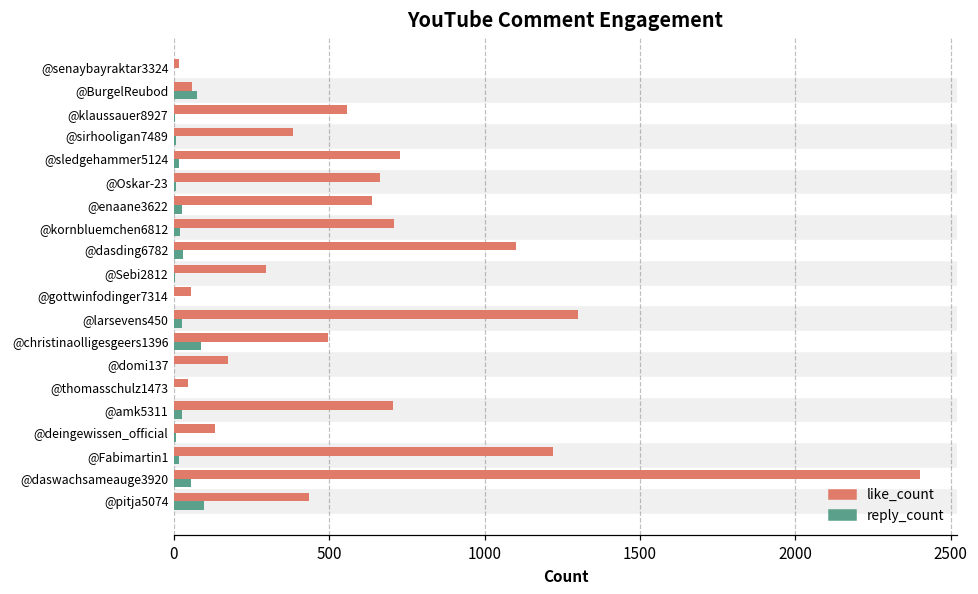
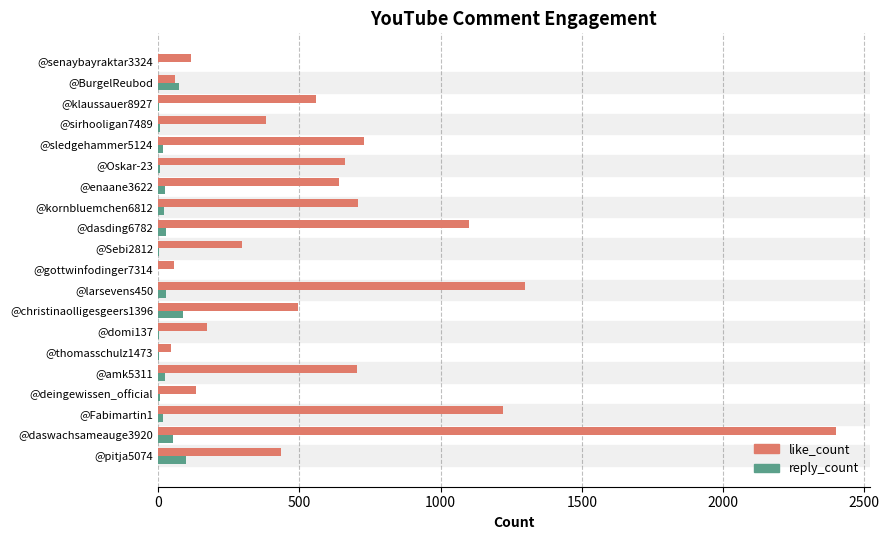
like_count, @senaybayraktar3324: 20 -> 120
